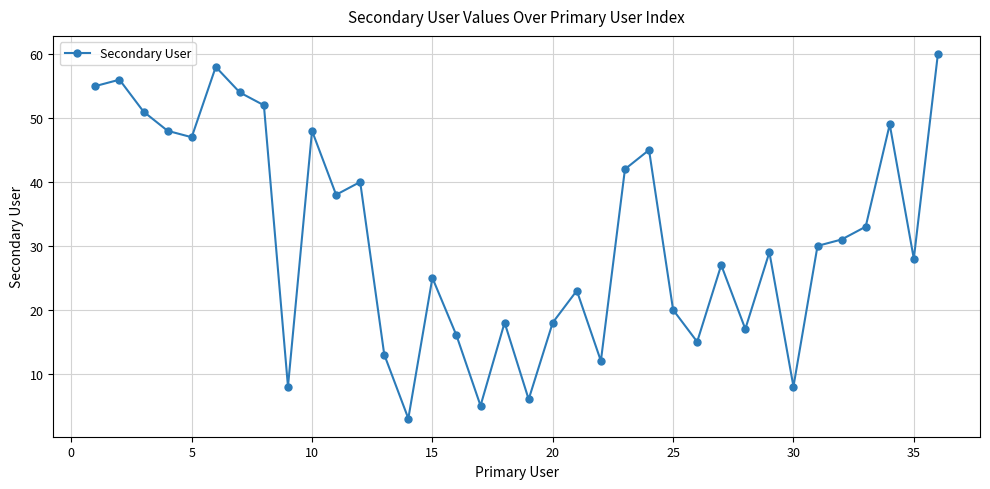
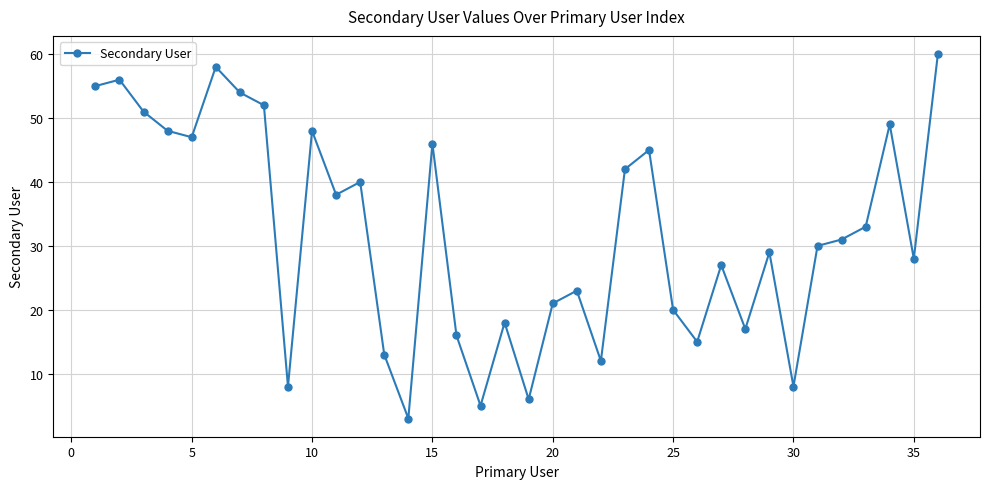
15: 25 -> 46
20: 18 -> 21
